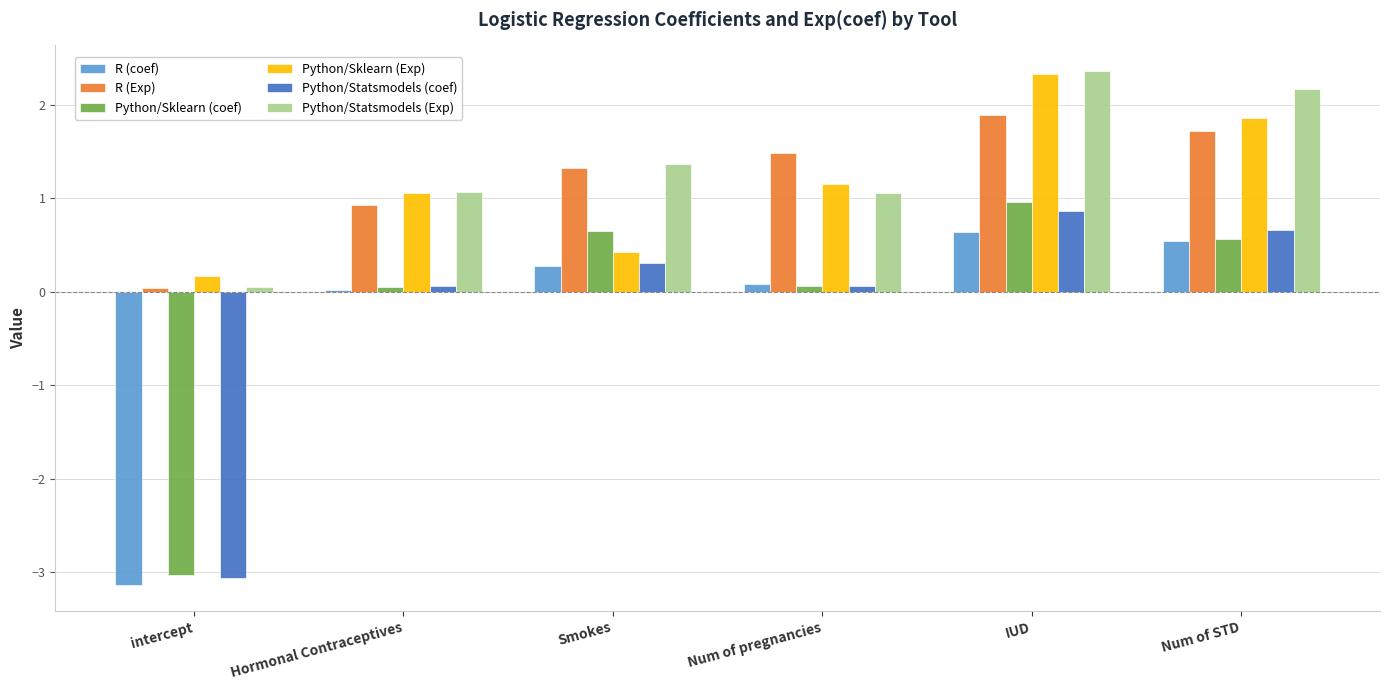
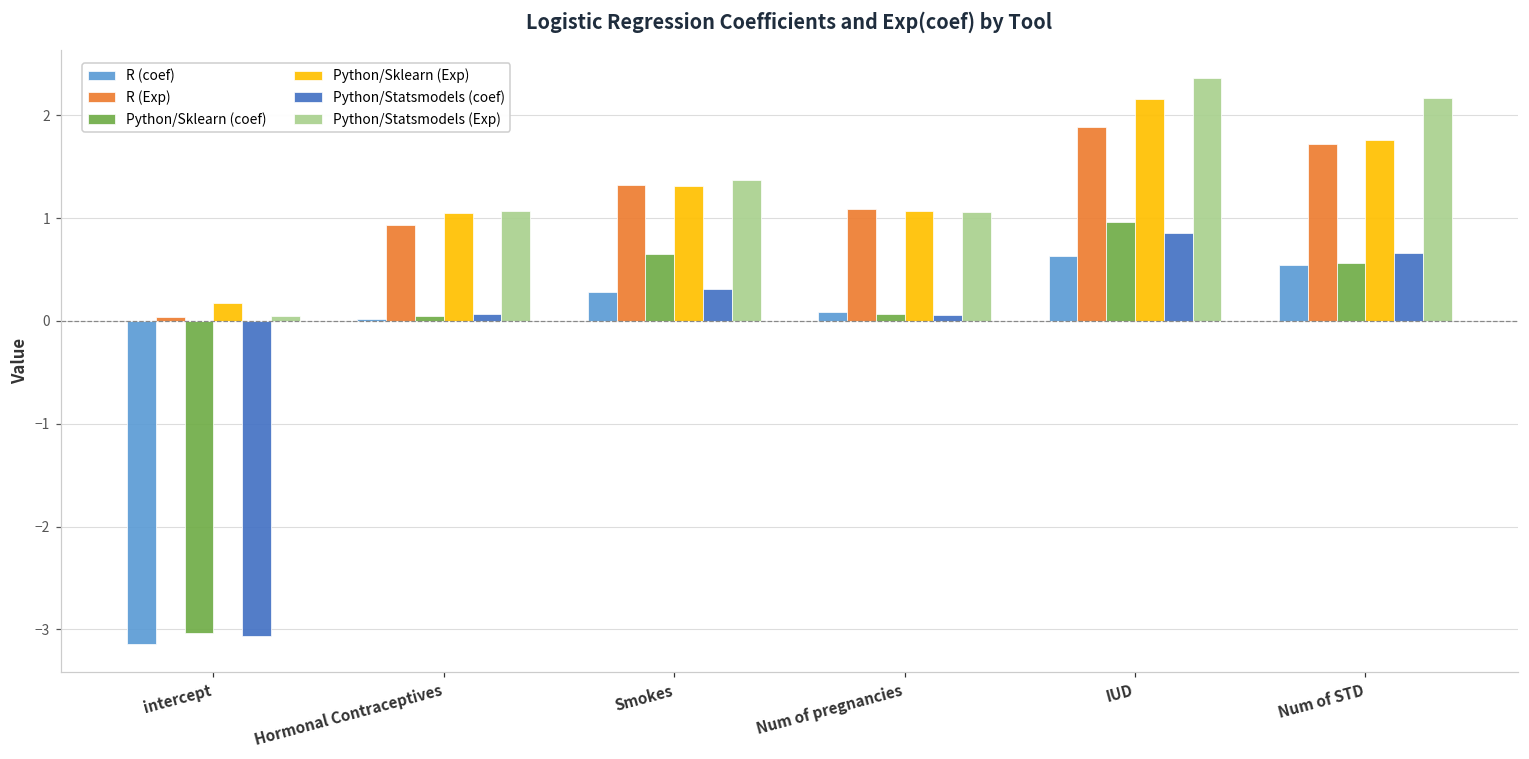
Python/Sklearn (Exp), Smokes: 0.4 -> 1.3
R (Exp), Num of pregnancies: 1.5 -> 1.1
Python/Sklearn (Exp), Num of pregnancies: 1.2 -> 1.1
Python/Sklearn (Exp), IUD: 2.3 -> 2.2
Python/Sklearn (Exp), Num of STD: 1.9 -> 1.8
